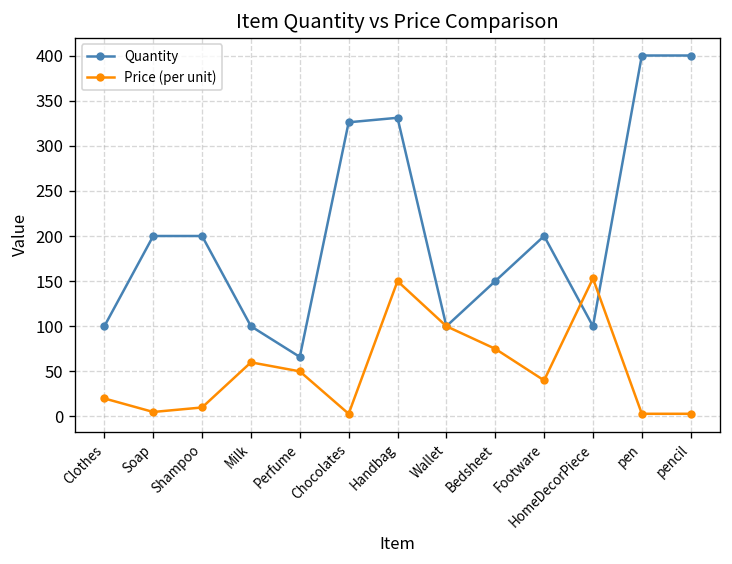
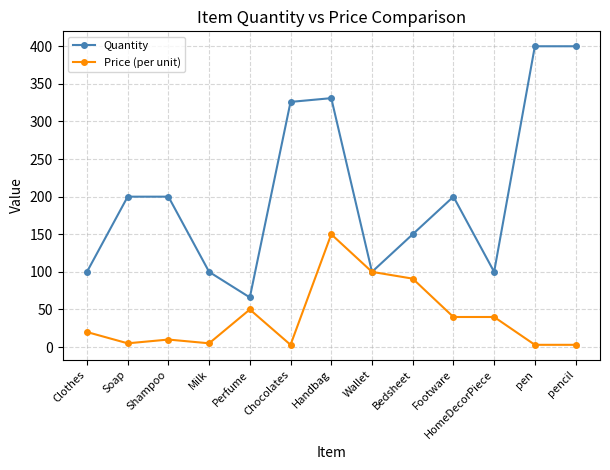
Price (per unit), Milk: 60 -> 10
Price (per unit), Bedsheet: 80 -> 90
Price (per unit), HomeDecorPiece: 150 -> 40
